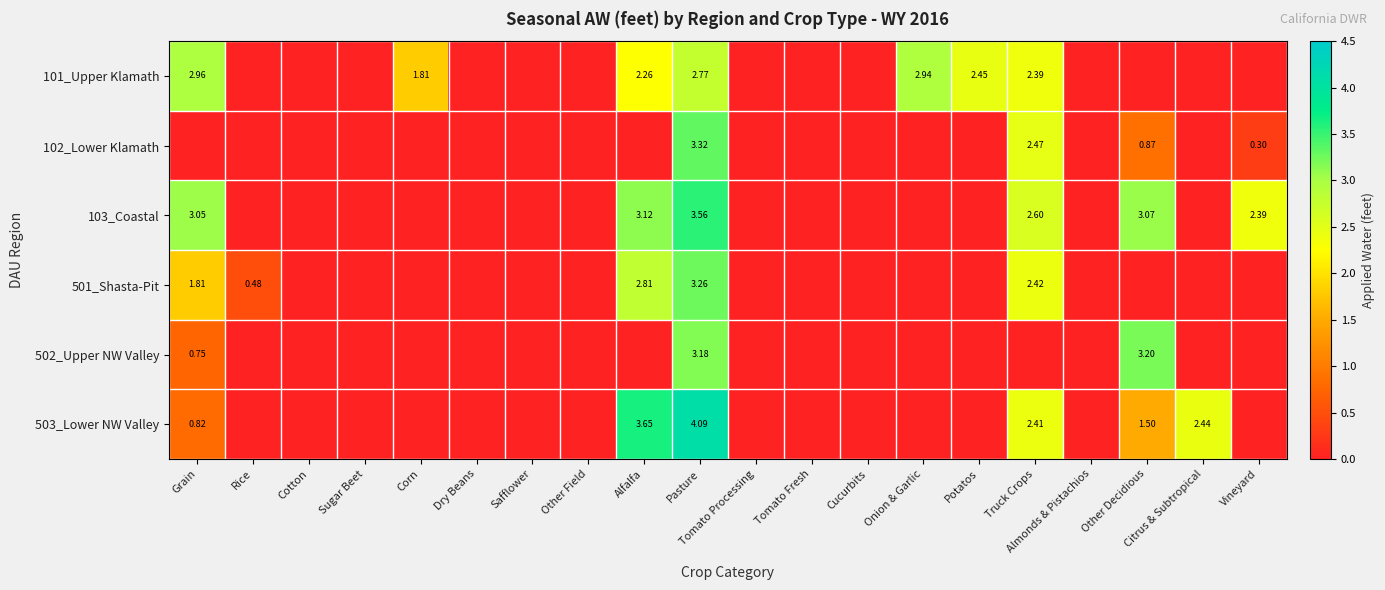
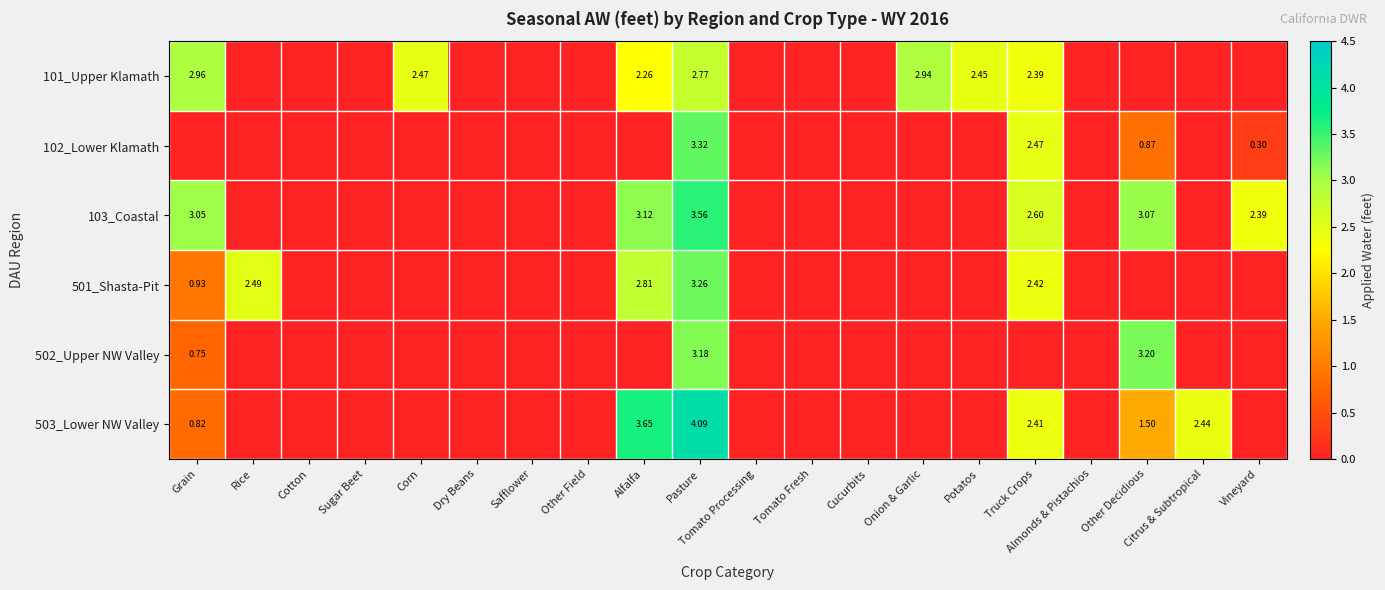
101_Upper Klamath, Corn: 1.81 -> 2.47
501_Shasta-Pit, Grain: 1.81 -> 0.93
501_Shasta-Pit, Rice: 0.48 -> 2.49
